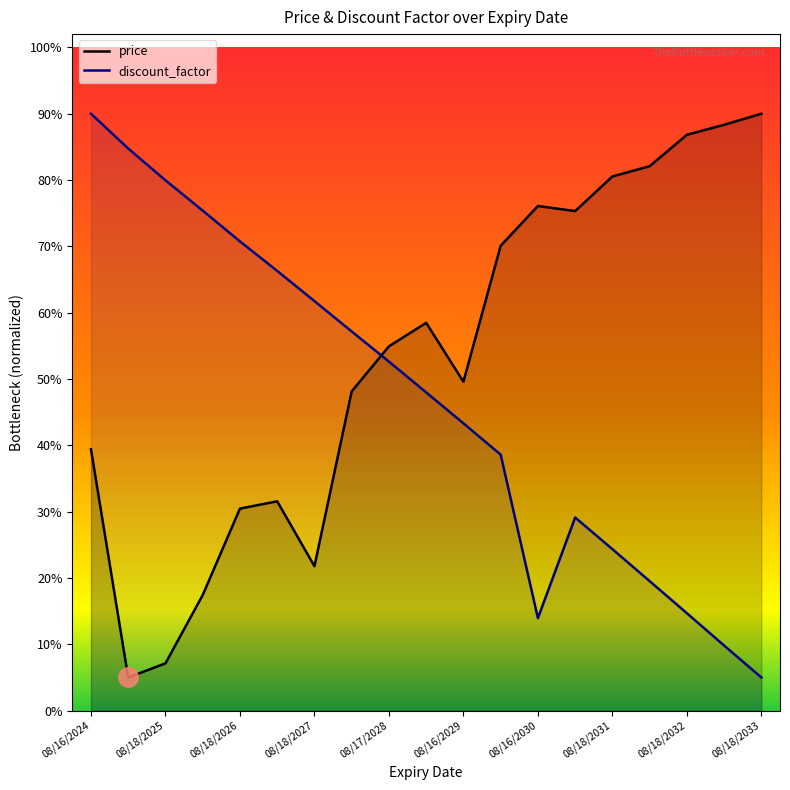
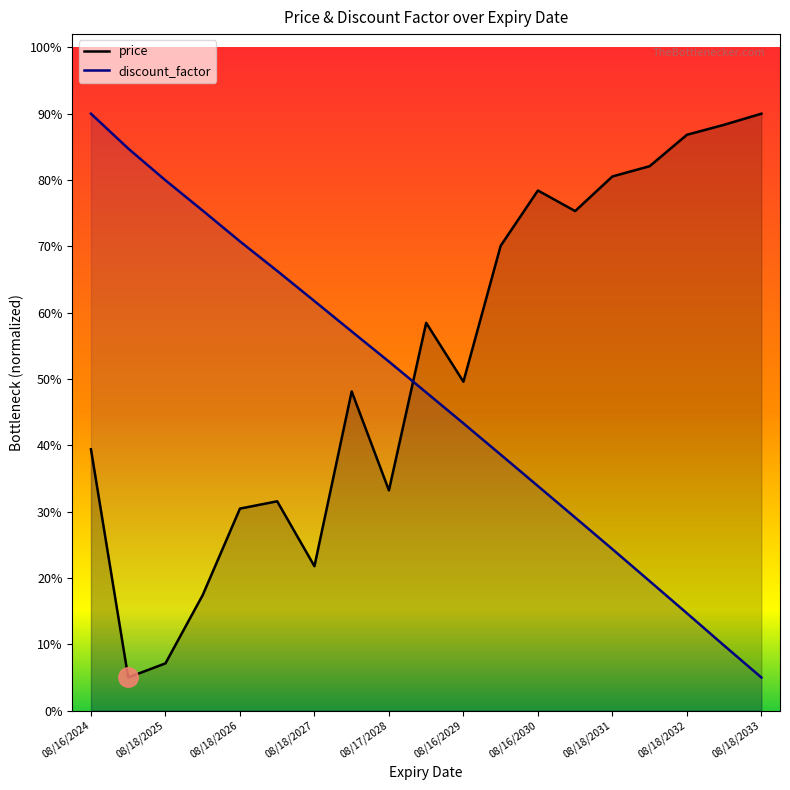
price, 08/17/2028: 55% -> 33%
price, 08/16/2030: 76% -> 78%
discount_factor, 08/16/2030: 14% -> 34%
